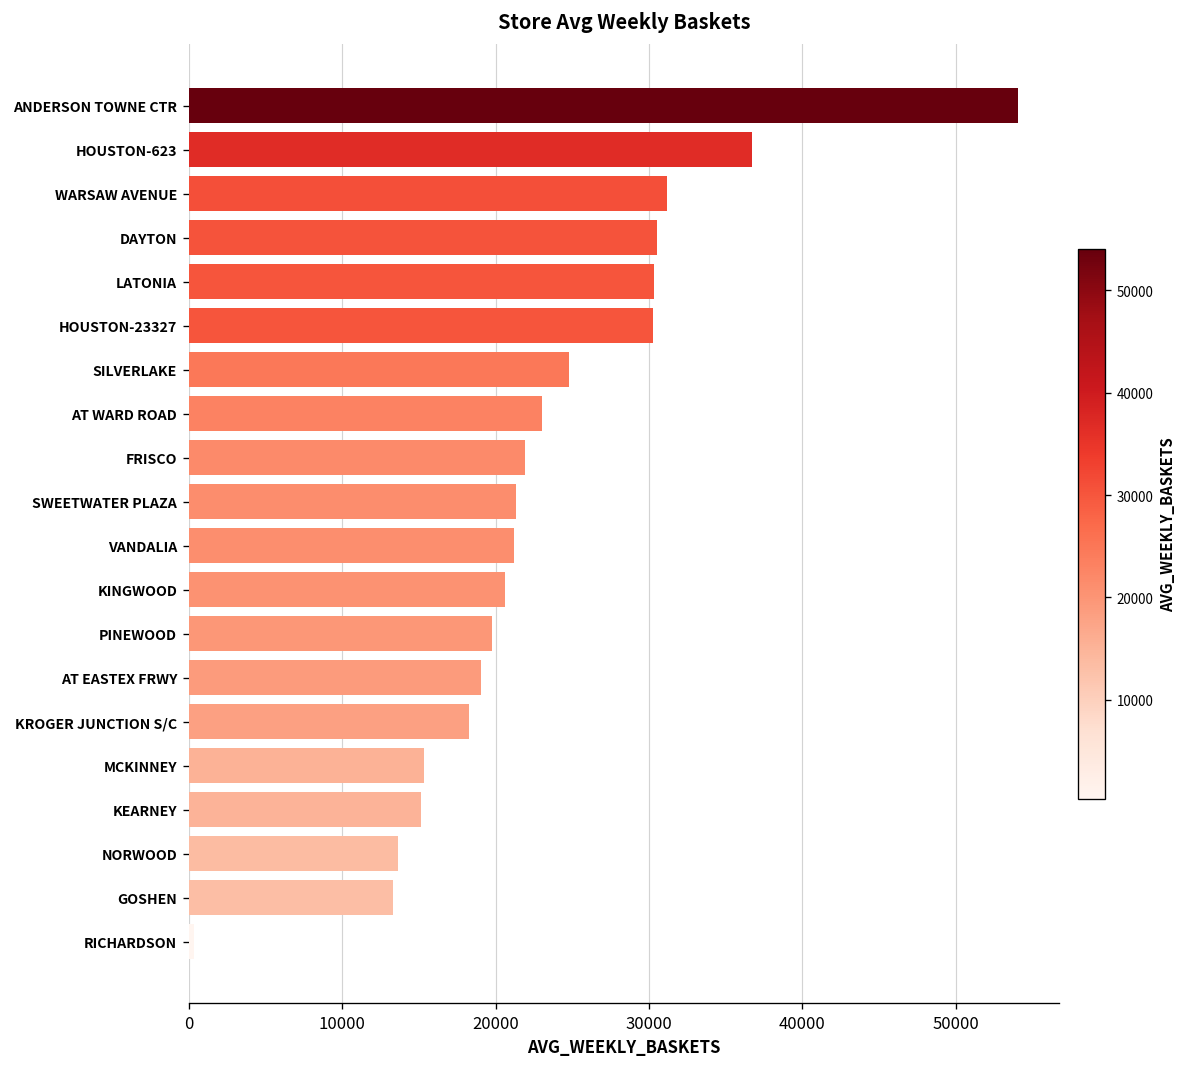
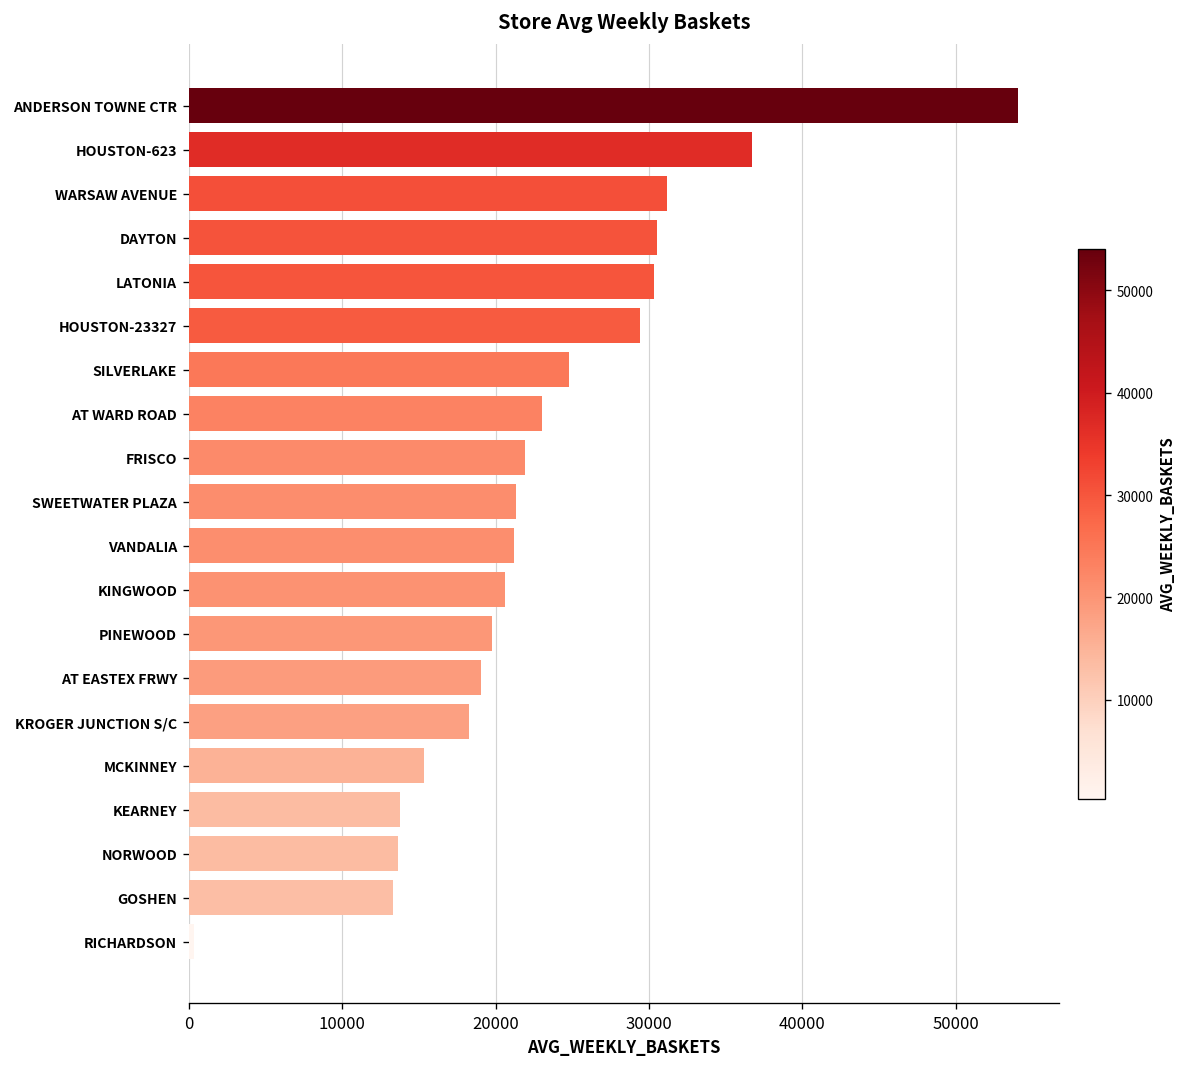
HOUSTON-23327: 30300 -> 29400
KEARNEY: 15100 -> 13800
